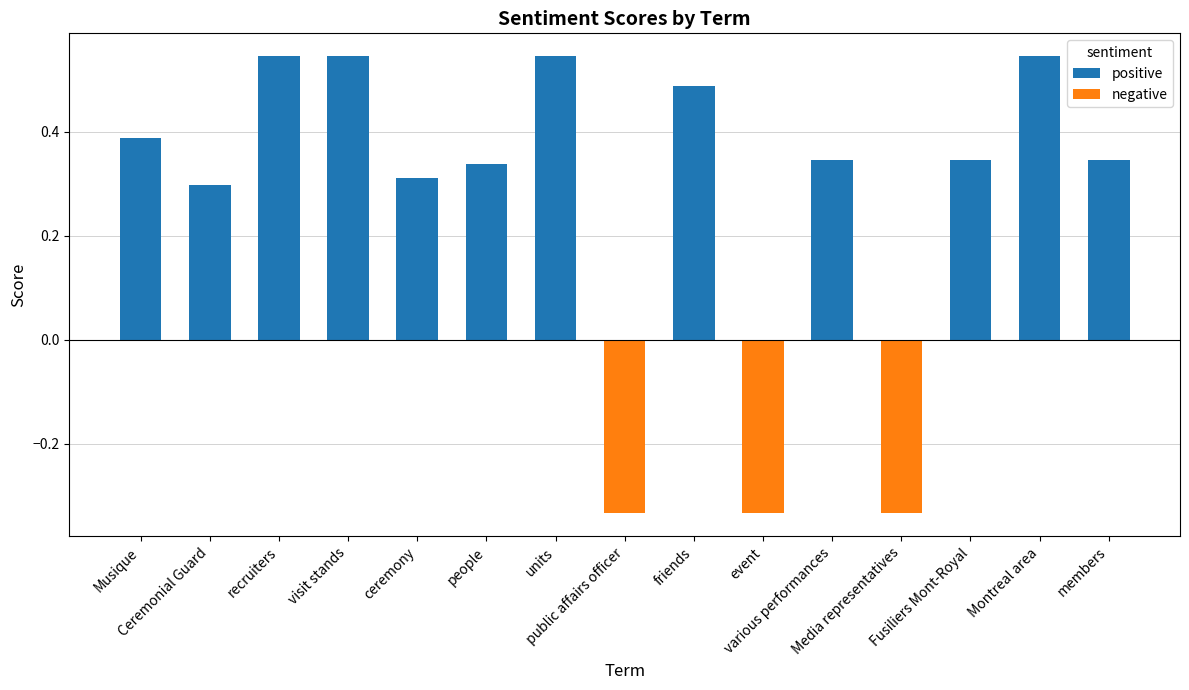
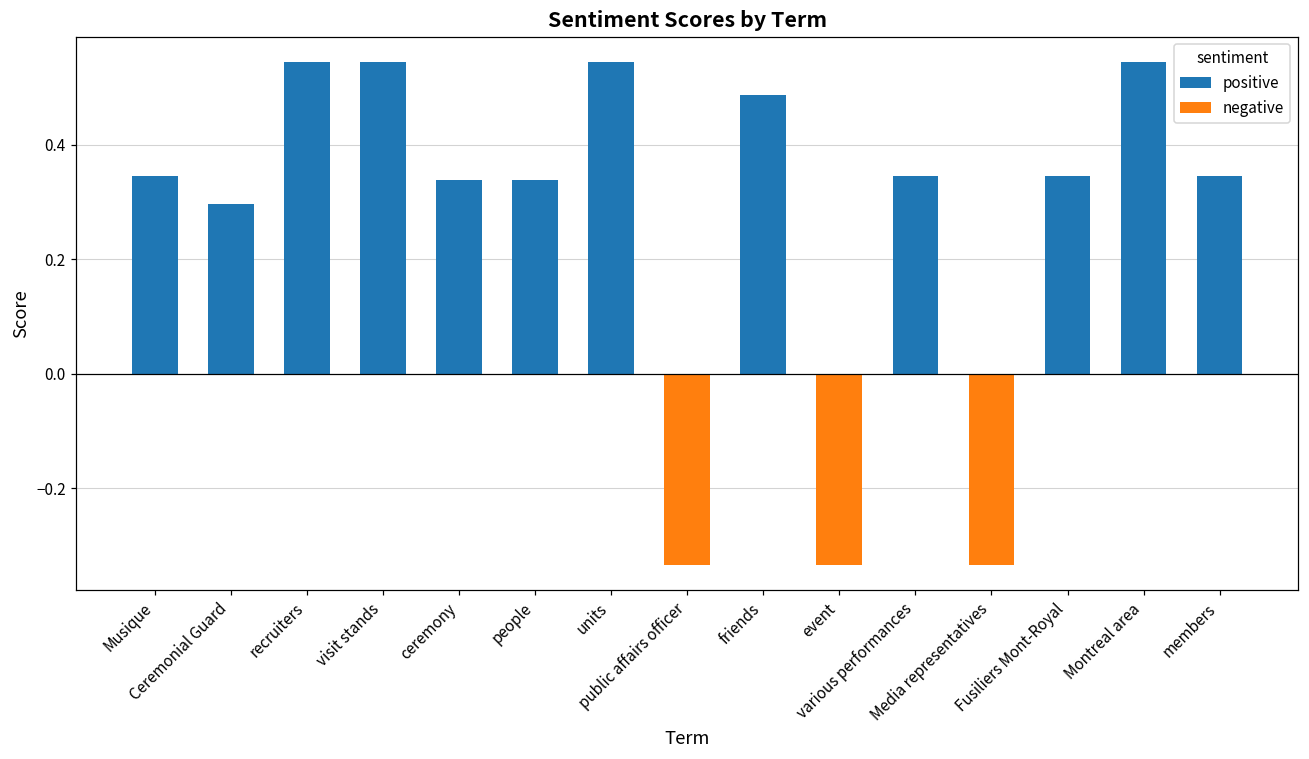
positive, Musique: 0.39 -> 0.35
positive, ceremony: 0.31 -> 0.34
